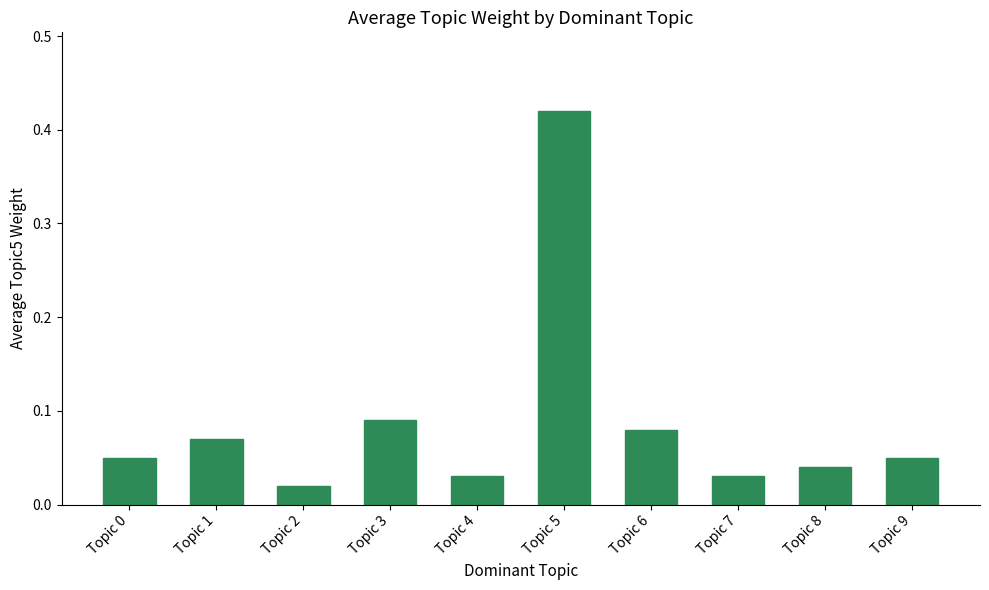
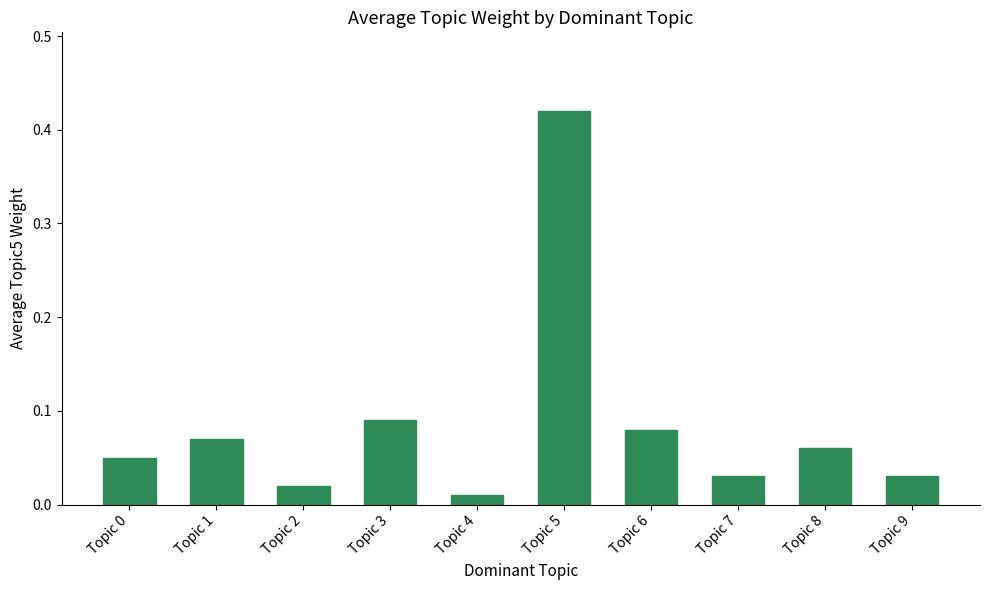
Topic 4: 0.03 -> 0.01
Topic 8: 0.04 -> 0.06
Topic 9: 0.05 -> 0.03
